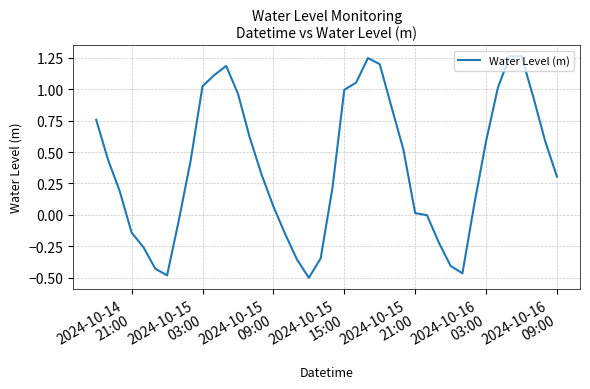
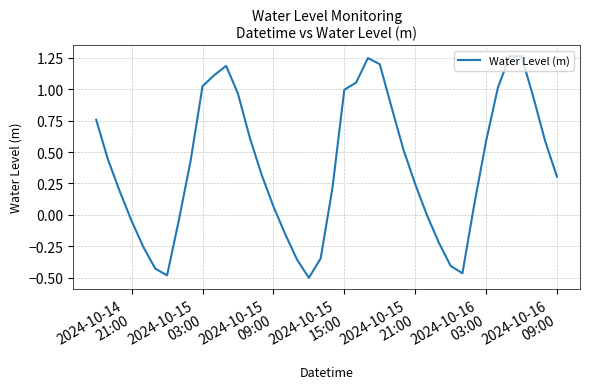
2024-10-14 21:00: -0.14 -> -0.05
2024-10-15 21:00: 0.01 -> 0.24
